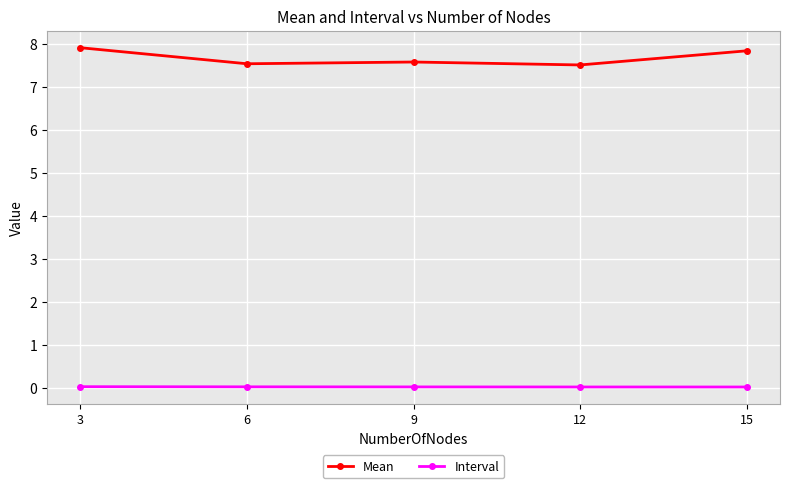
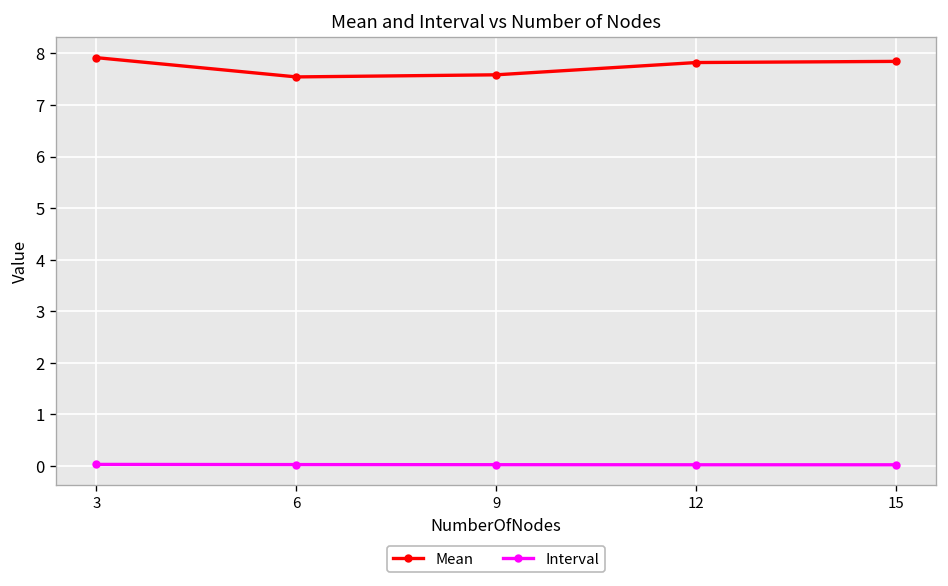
Mean, 12: 7.5 -> 7.8
